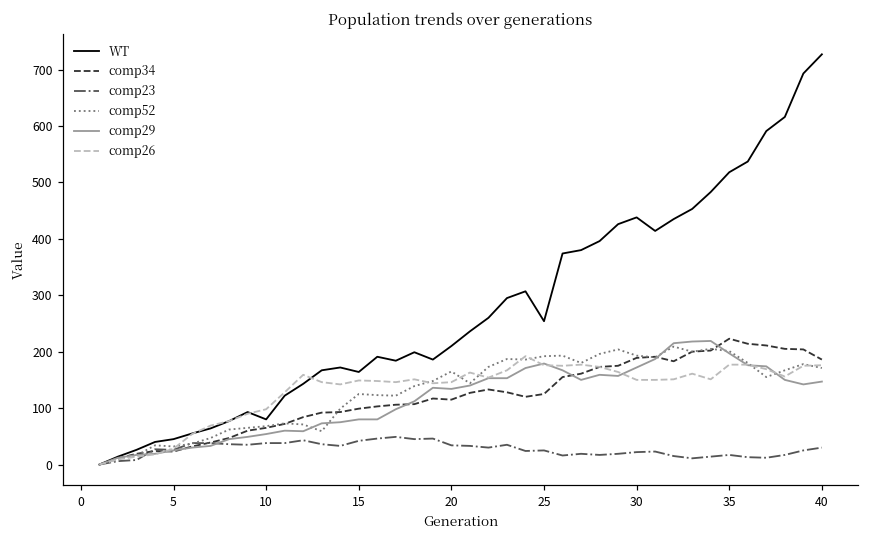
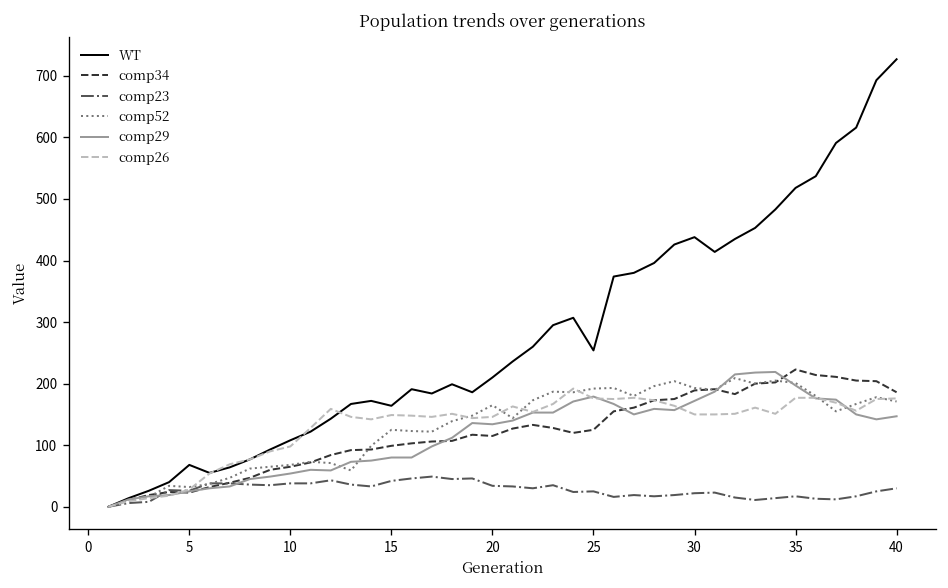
WT, 5: 50 -> 70
WT, 10: 80 -> 110
